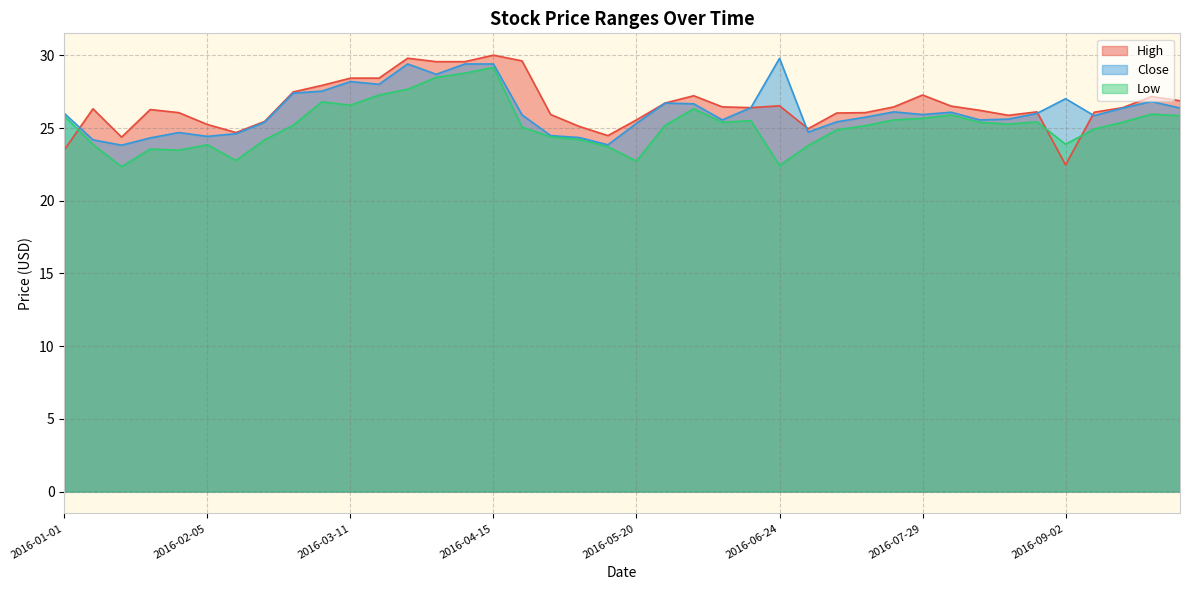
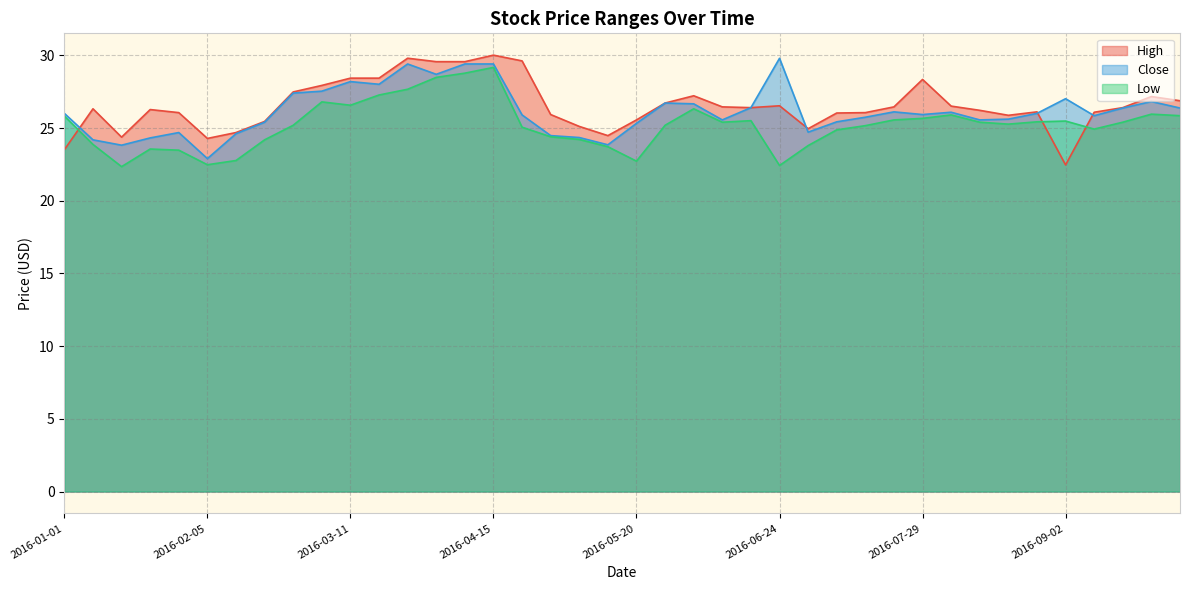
High, 2016-02-05: 25.2 -> 24.3
Close, 2016-02-05: 24.4 -> 22.9
Low, 2016-02-05: 23.8 -> 22.5
High, 2016-07-29: 27.3 -> 28.3
Low, 2016-09-02: 23.9 -> 25.5
